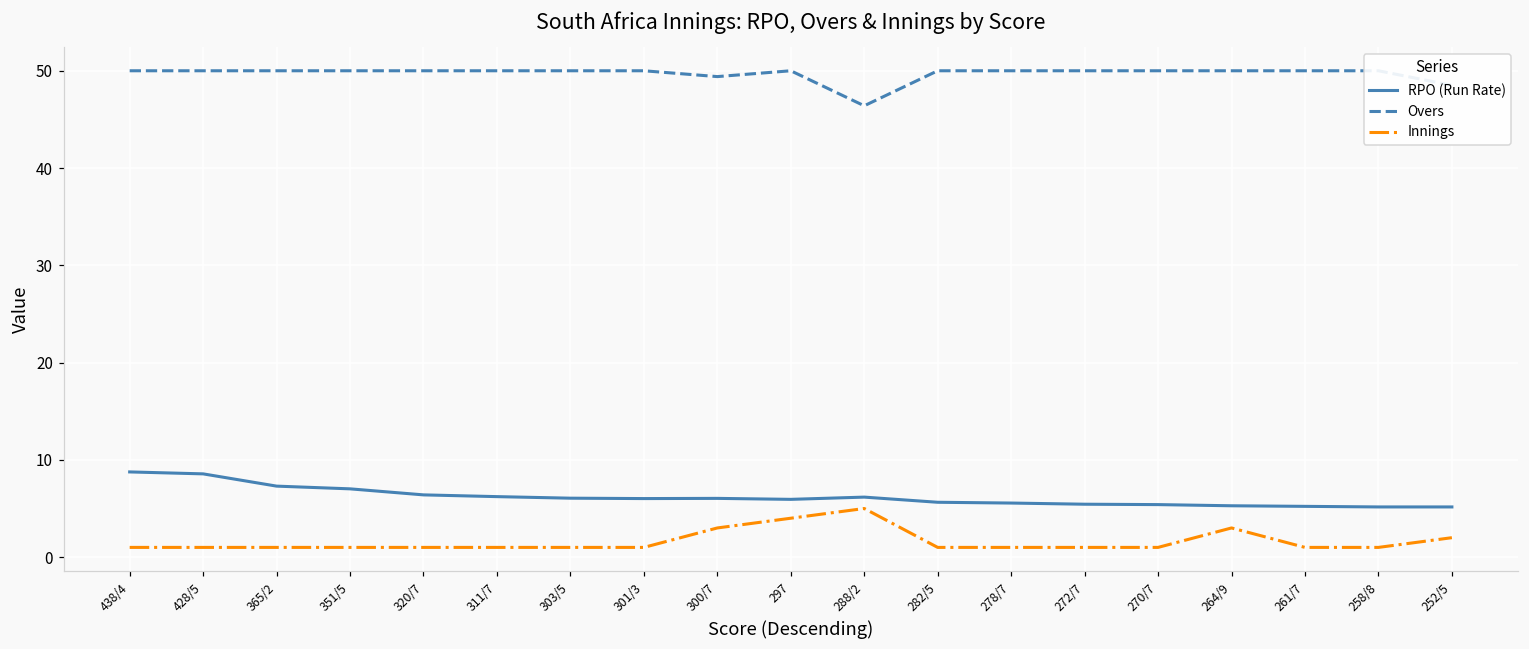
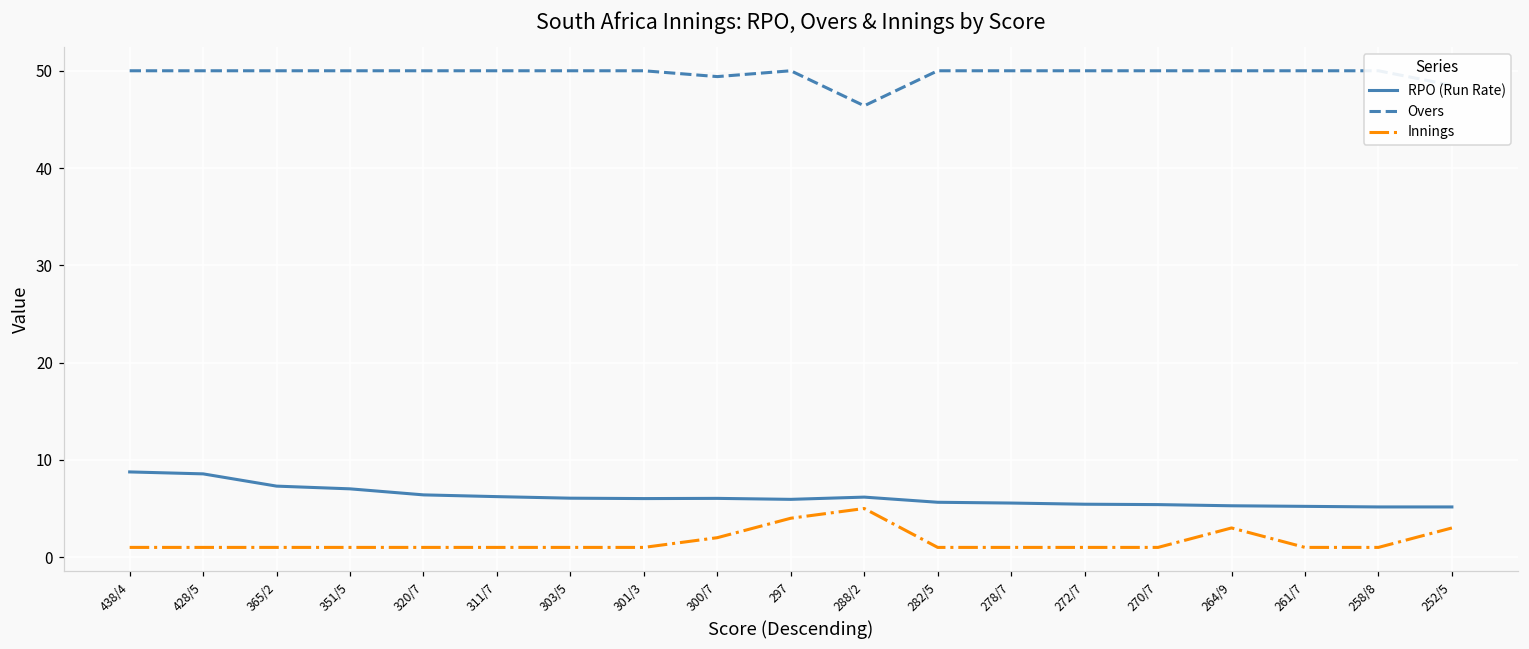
Innings, 300/7: 3 -> 2
Innings, 252/5: 2 -> 3
